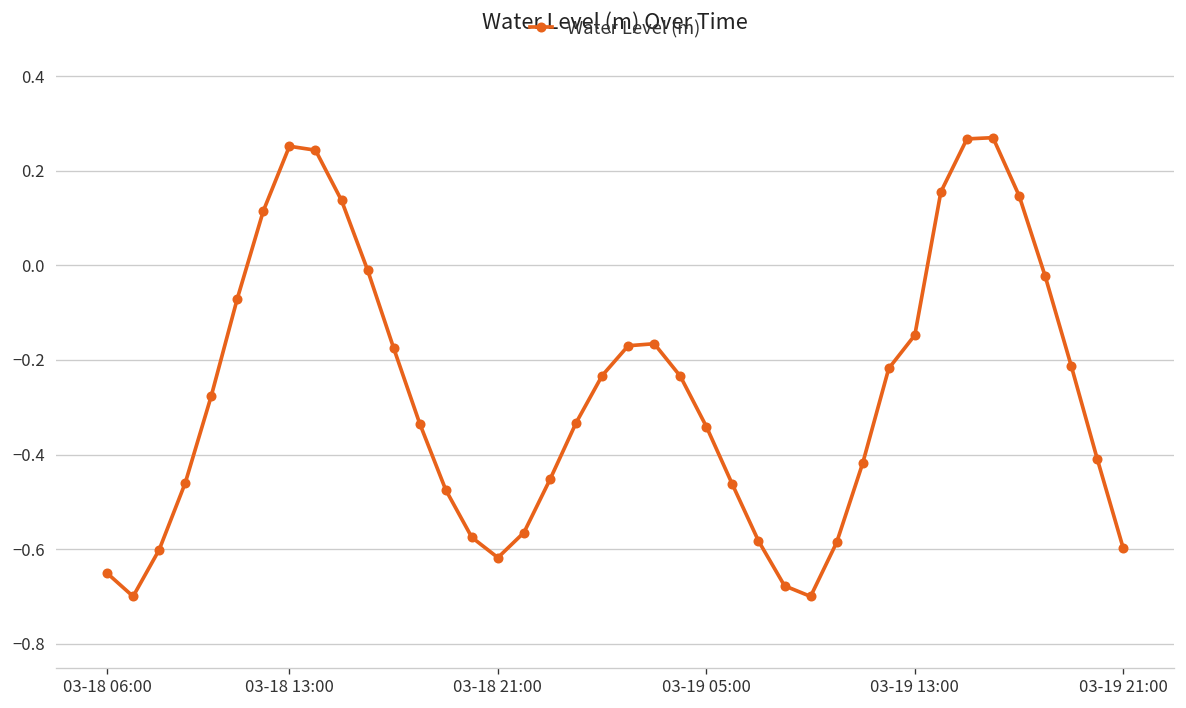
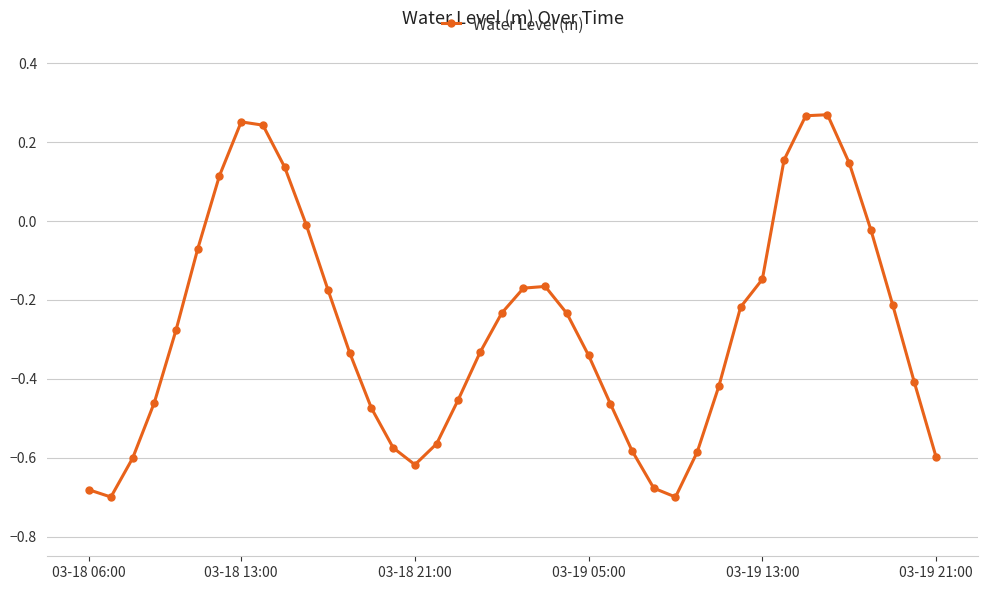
03-18 06:00: -0.65 -> -0.68
